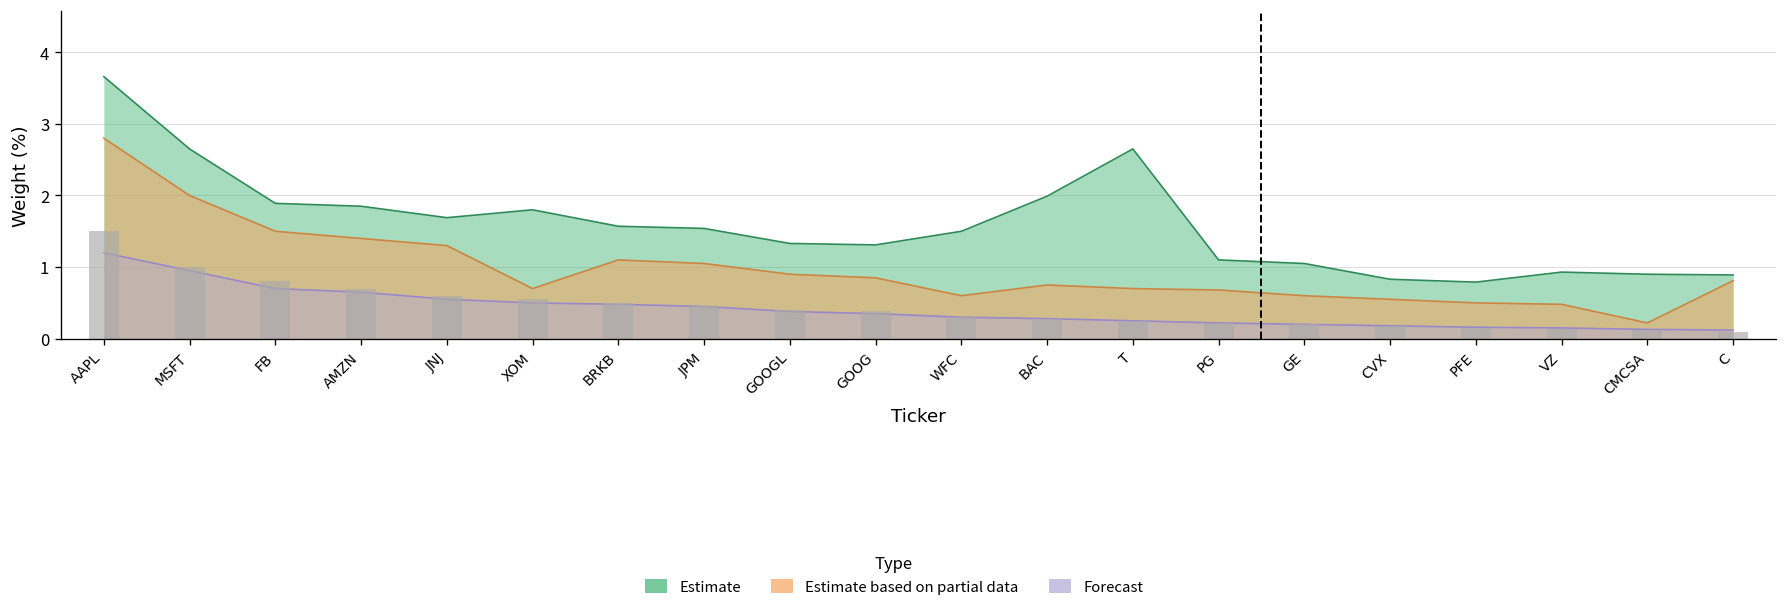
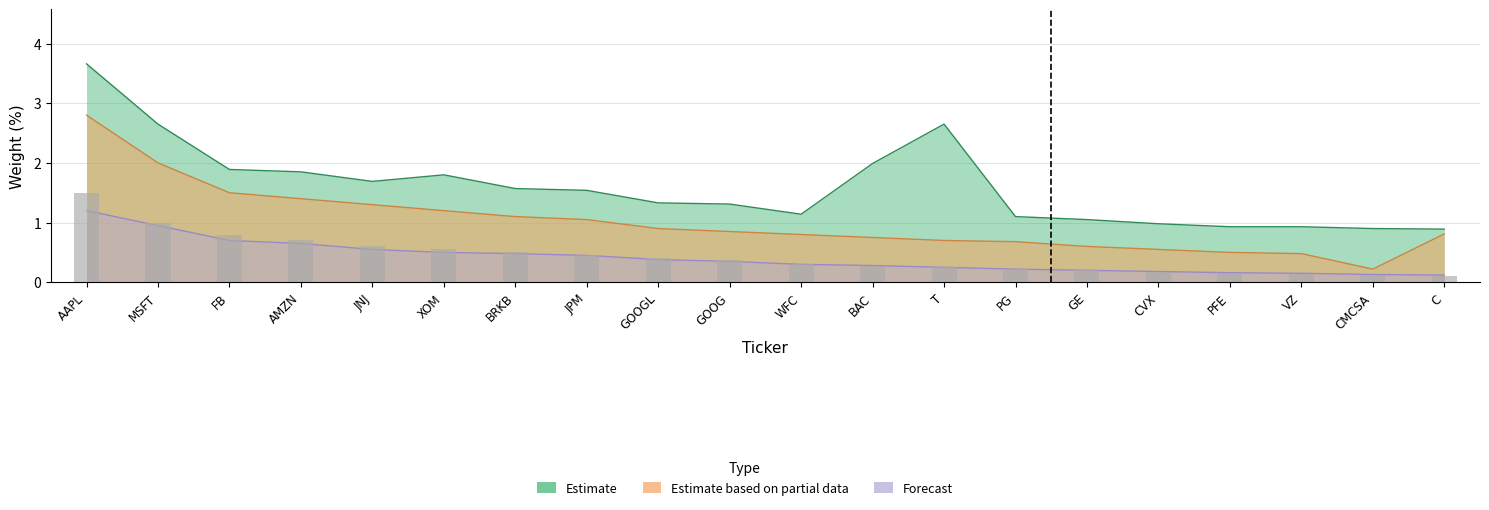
Estimate based on partial data, XOM: 0.7 -> 1.2
Estimate, WFC: 1.5 -> 1.1
Estimate based on partial data, WFC: 0.6 -> 0.8
Estimate, CVX: 0.8 -> 1.0
Estimate, PFE: 0.8 -> 0.9
